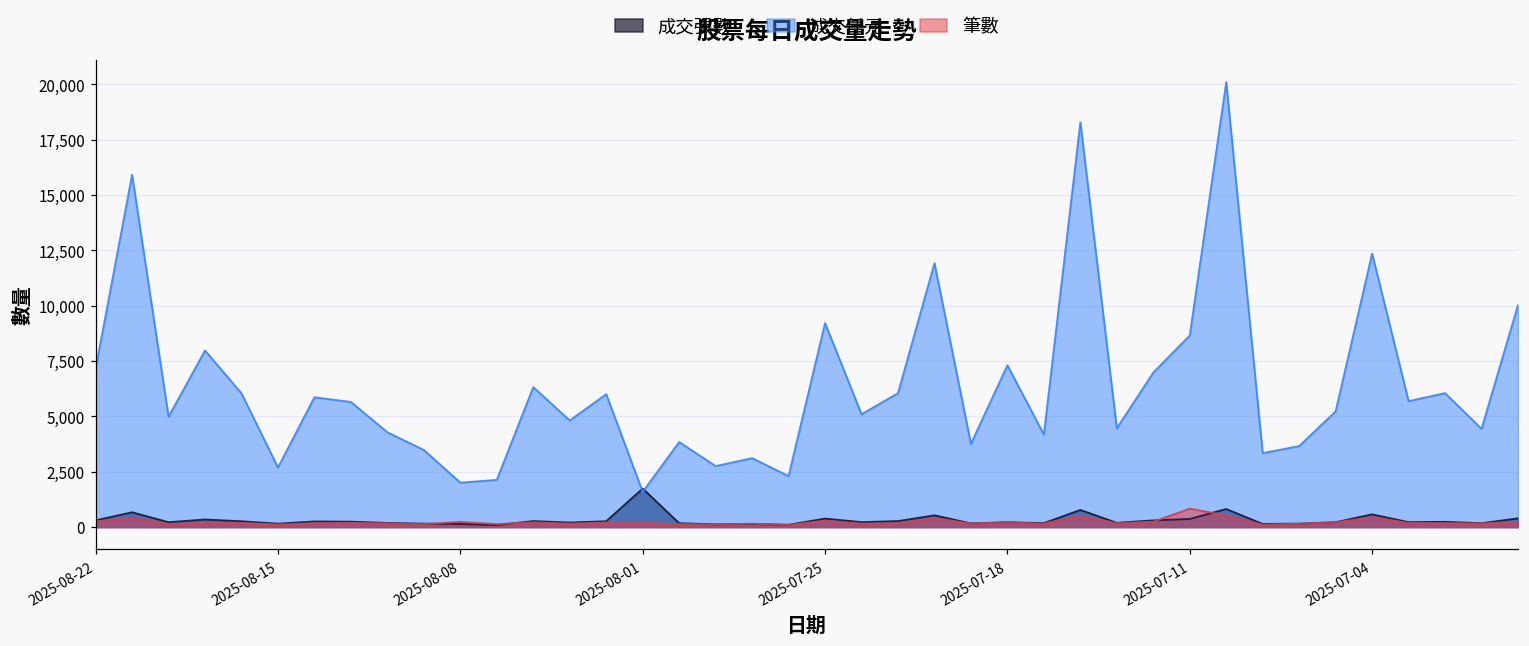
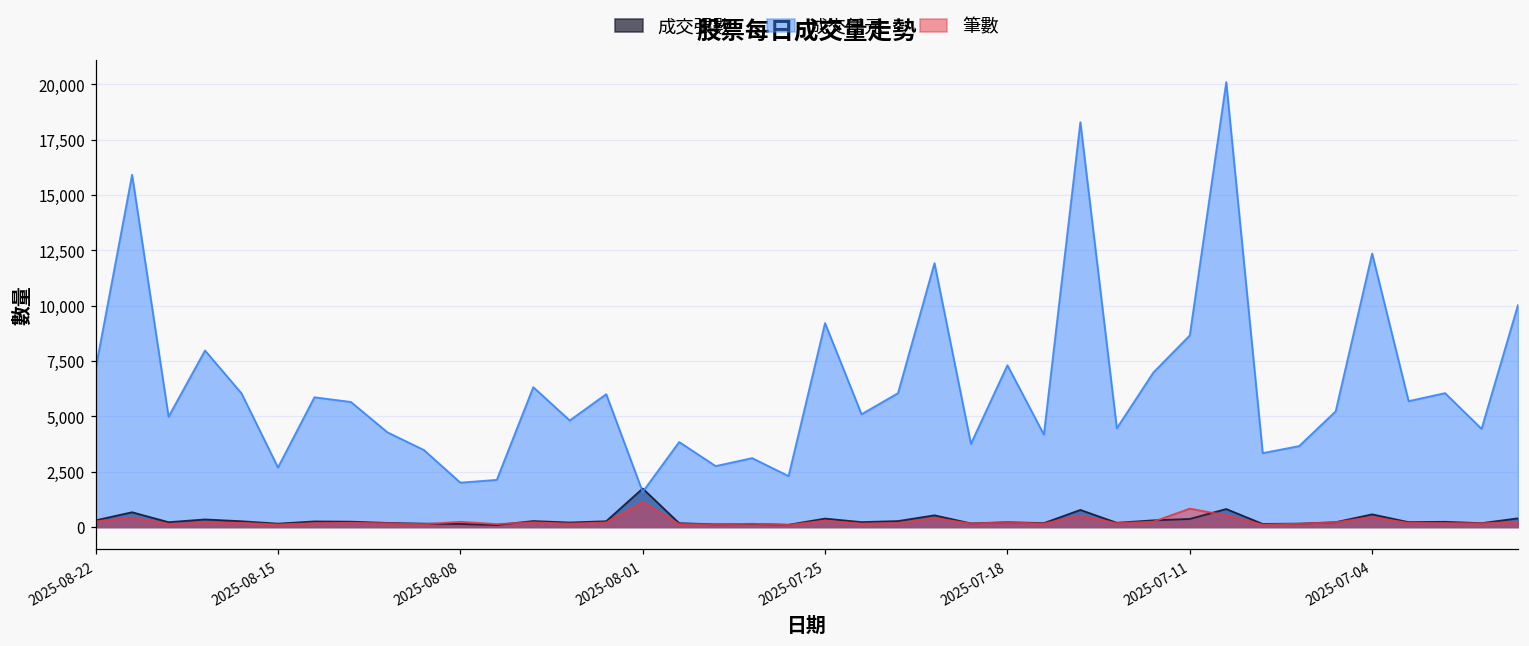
筆數, 2025-08-01: 200 -> 1,100
